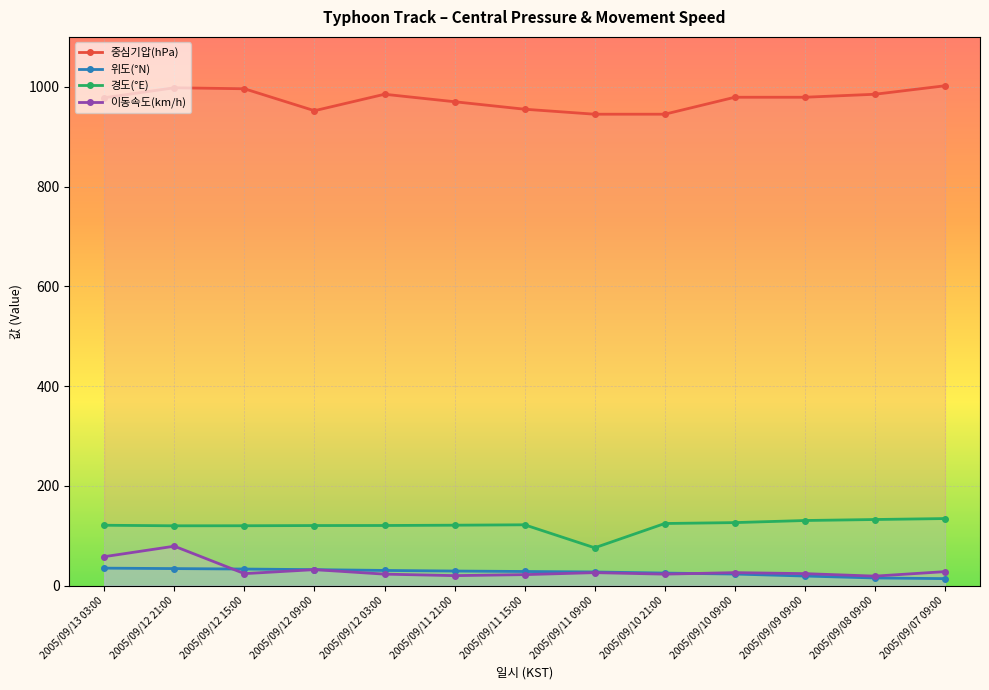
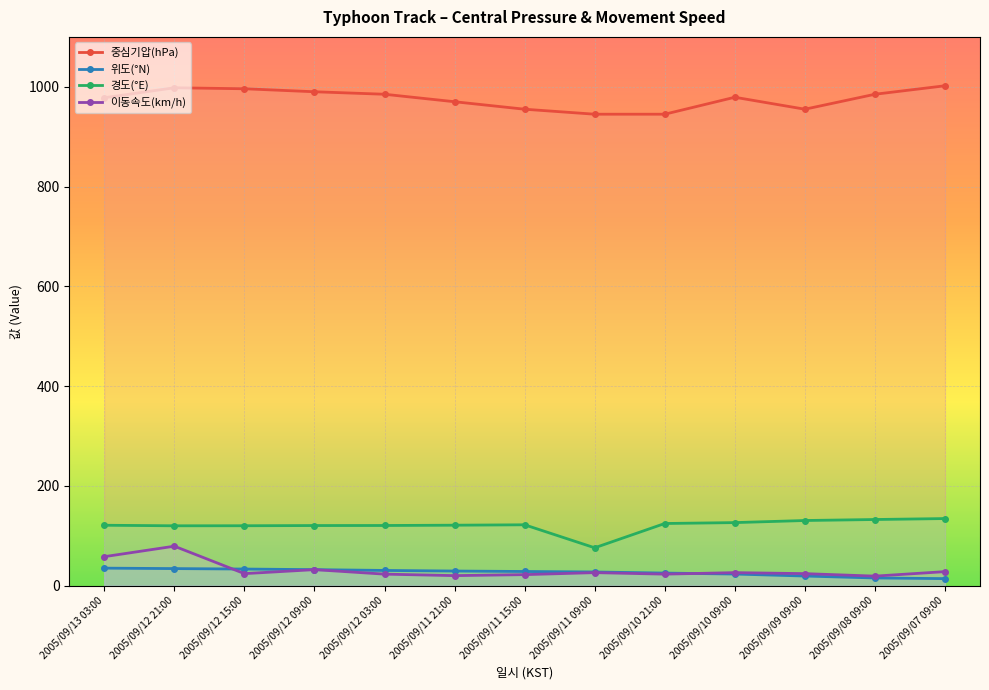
중심기압(hPa), 2005/09/12 09:00: 950 -> 990
중심기압(hPa), 2005/09/09 09:00: 980 -> 960
